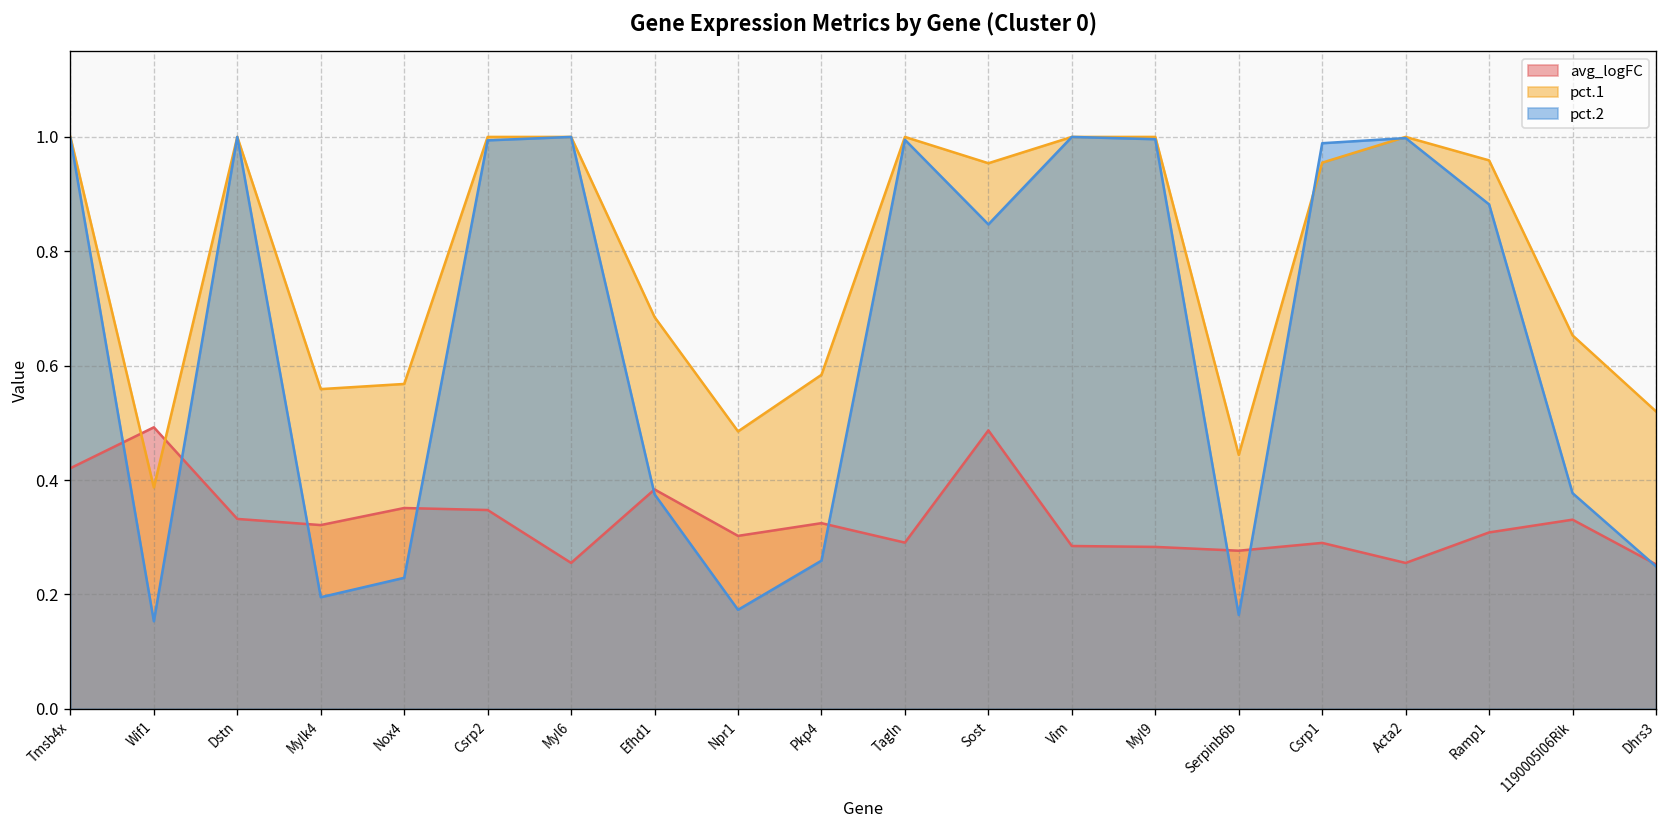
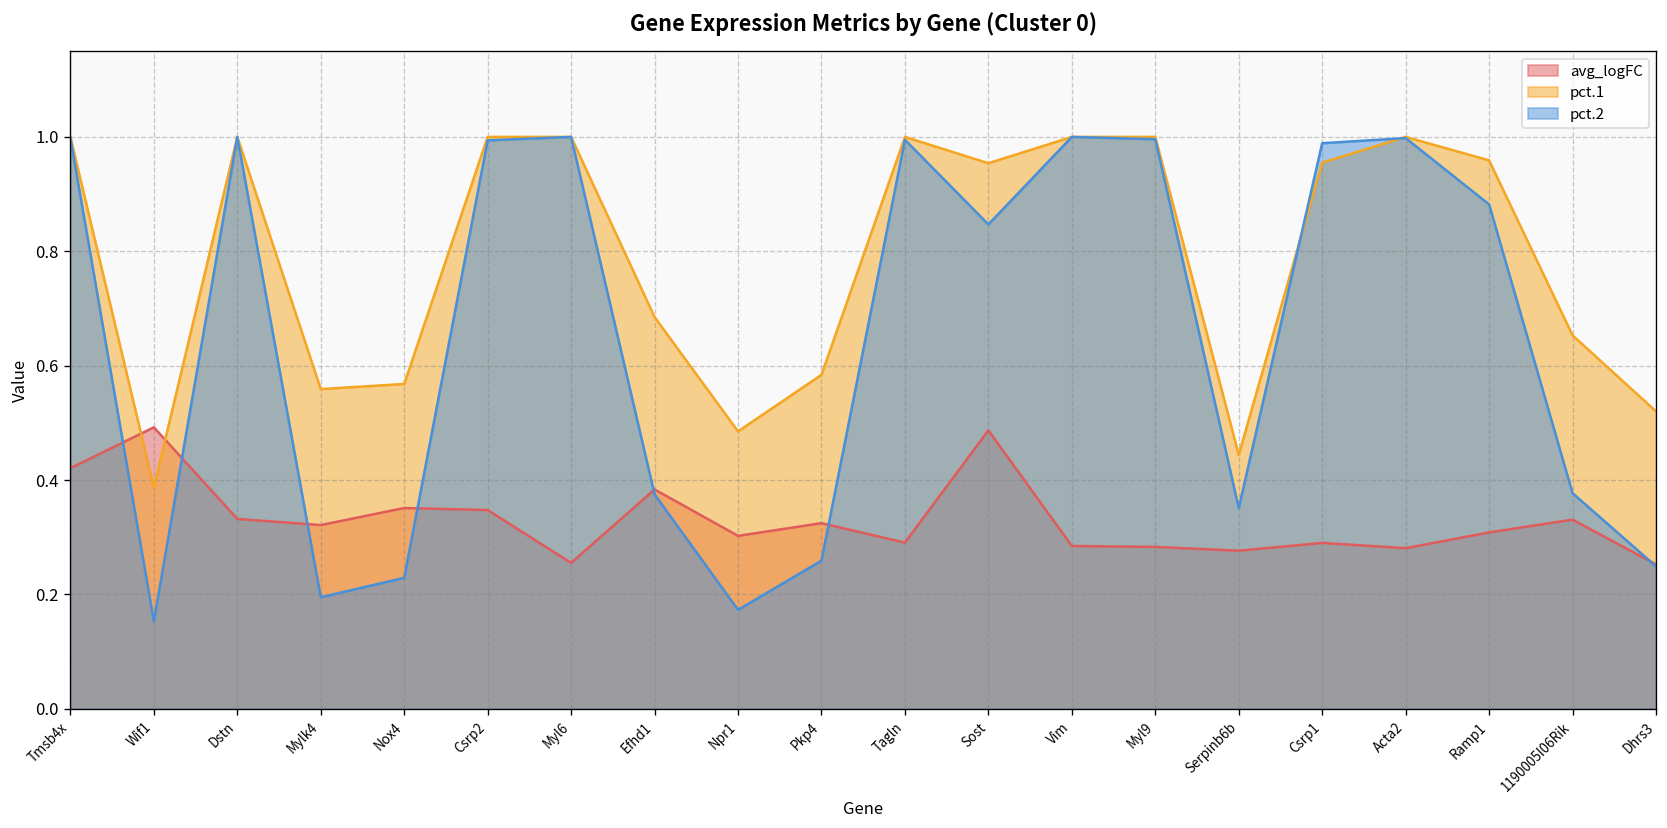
pct.2, Serpinb6b: 0.16 -> 0.35
avg_logFC, Acta2: 0.25 -> 0.28
